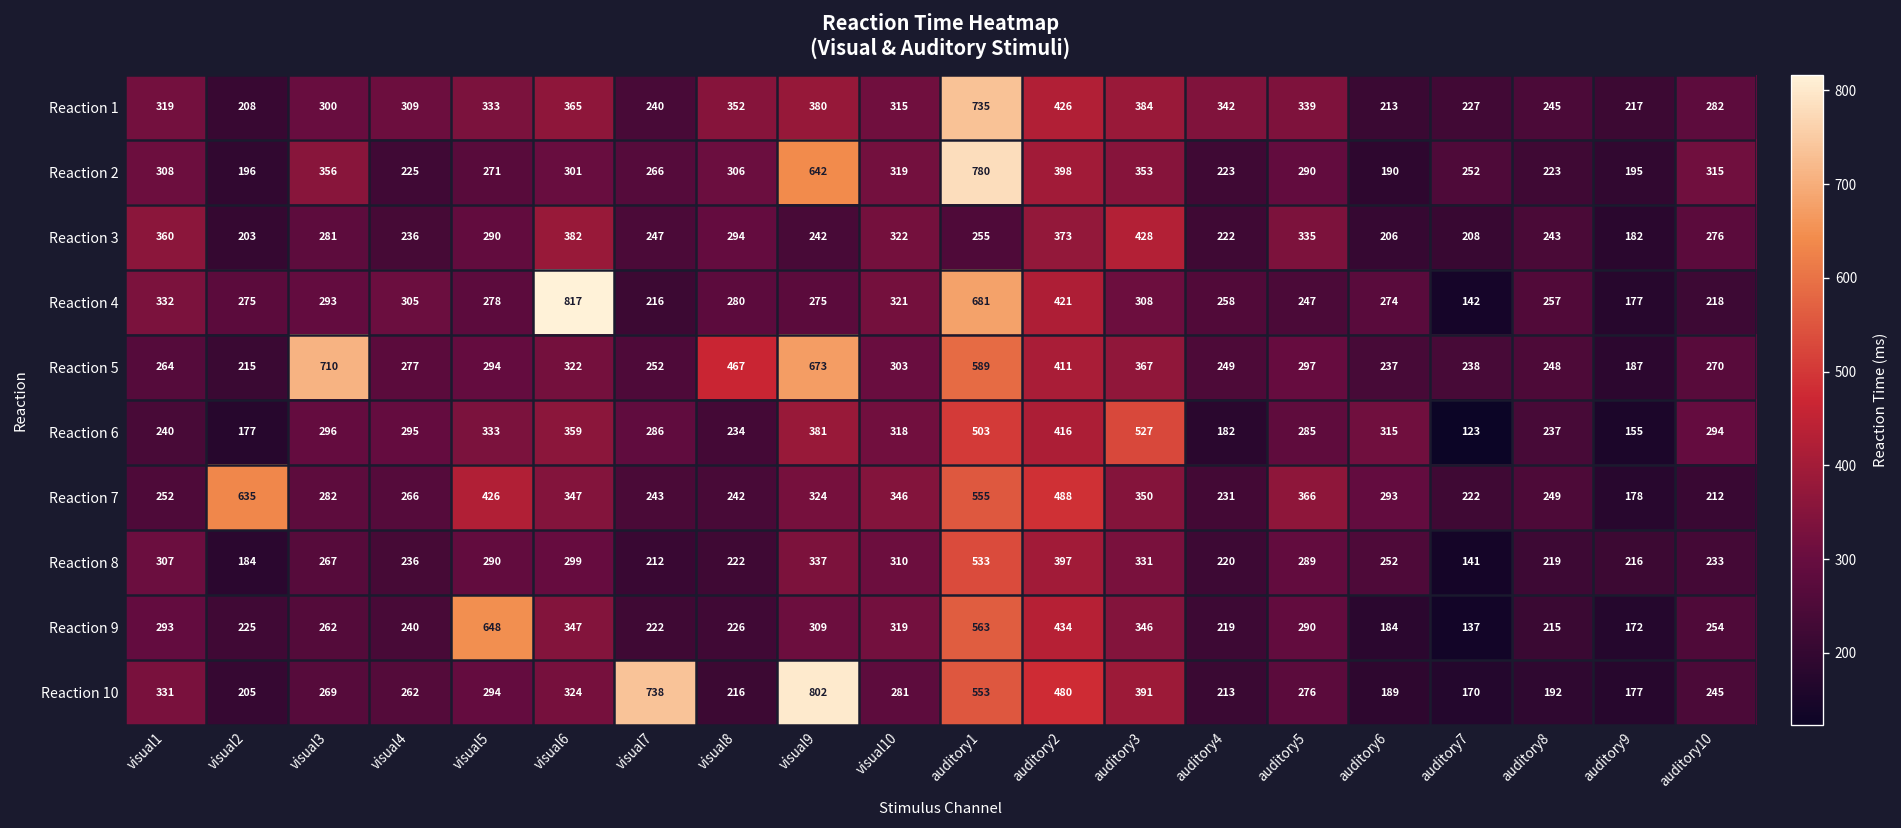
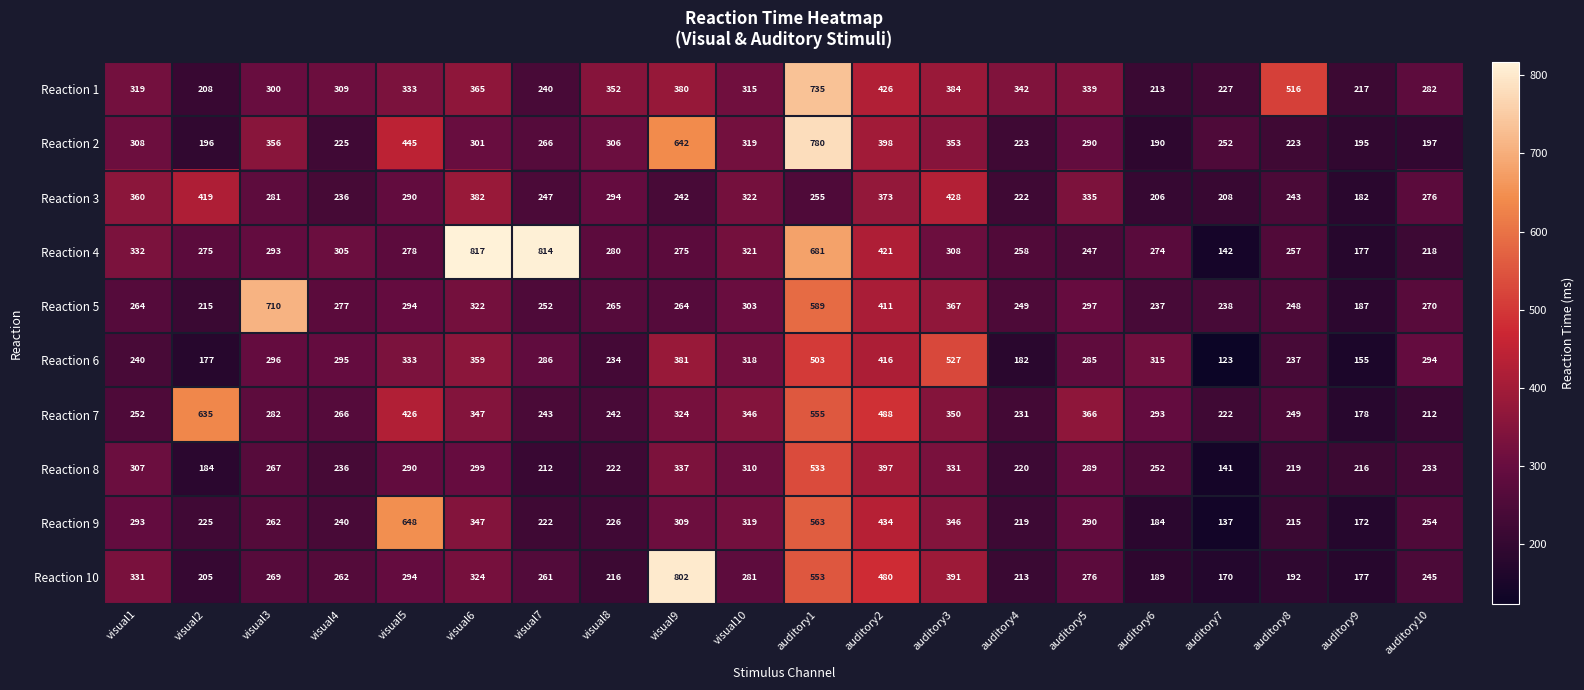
Reaction 1, auditory8: 245 -> 516
Reaction 2, visual5: 271 -> 445
Reaction 2, auditory10: 315 -> 197
Reaction 3, visual2: 203 -> 419
Reaction 4, visual7: 216 -> 814
Reaction 5, visual8: 467 -> 265
Reaction 5, visual9: 673 -> 264
Reaction 10, visual7: 738 -> 261
